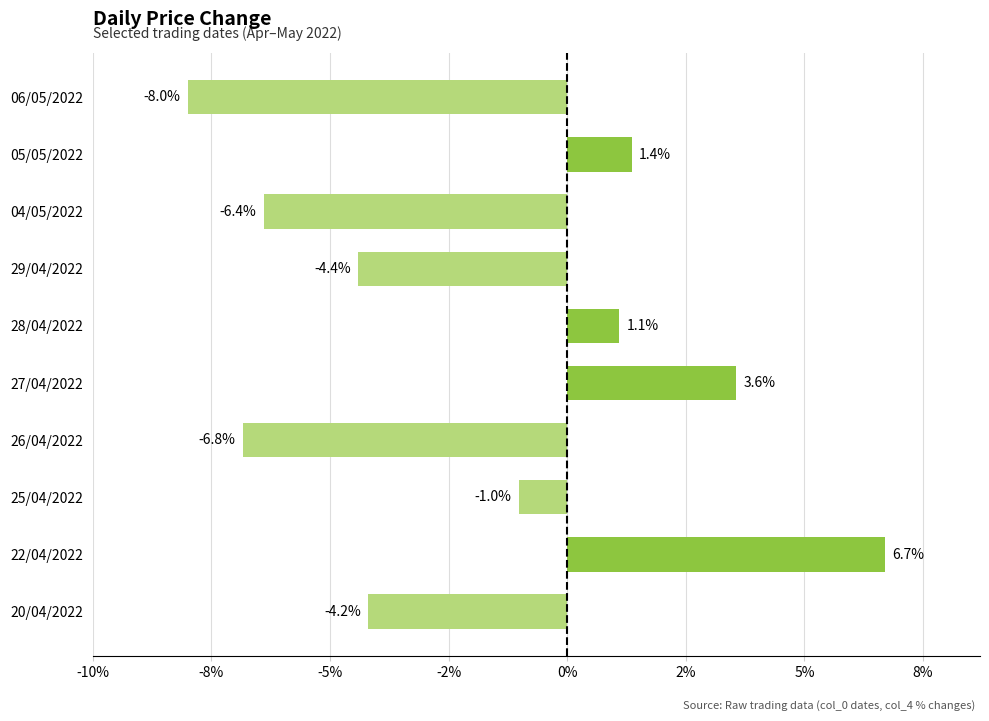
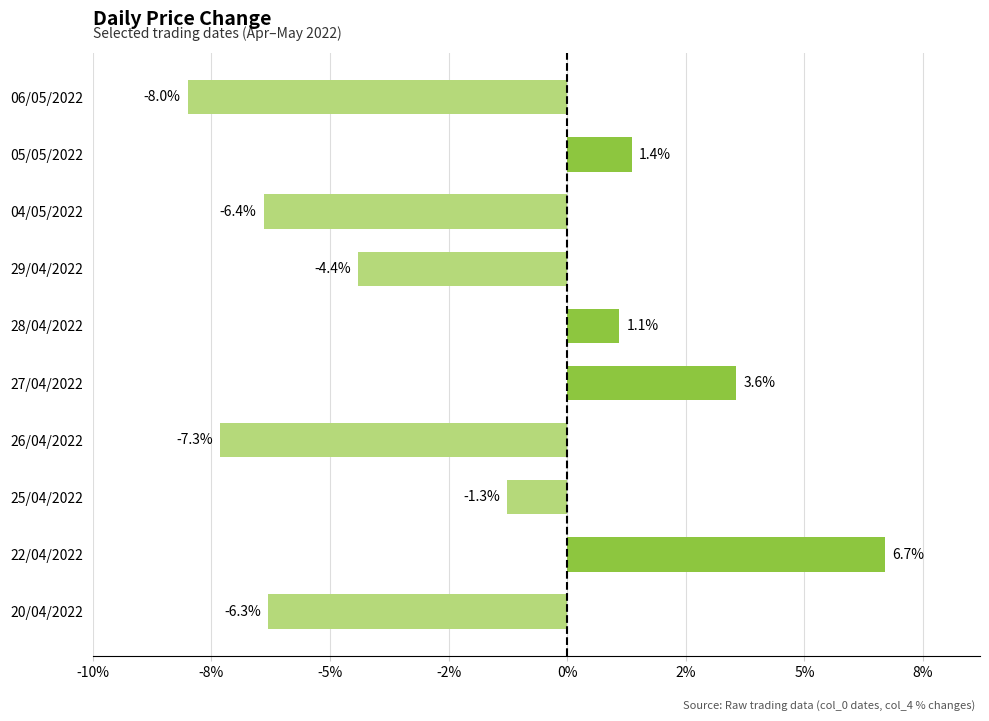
26/04/2022: -6.8% -> -7.3%
25/04/2022: -1.0% -> -1.3%
20/04/2022: -4.2% -> -6.3%
